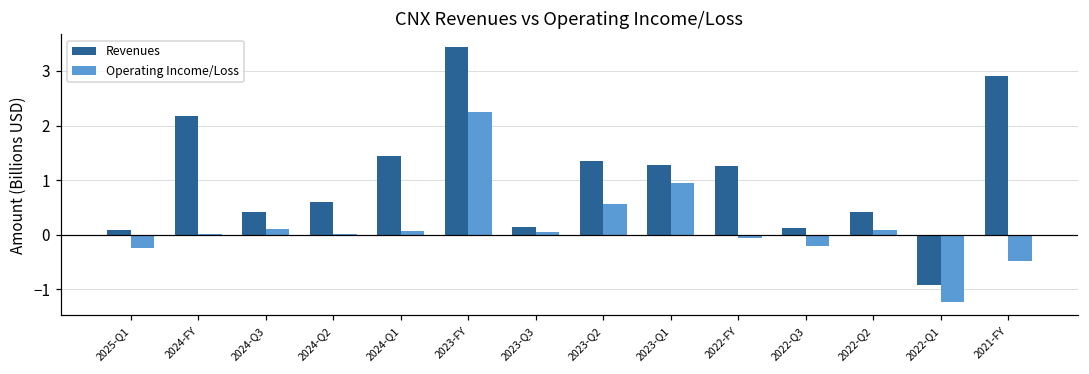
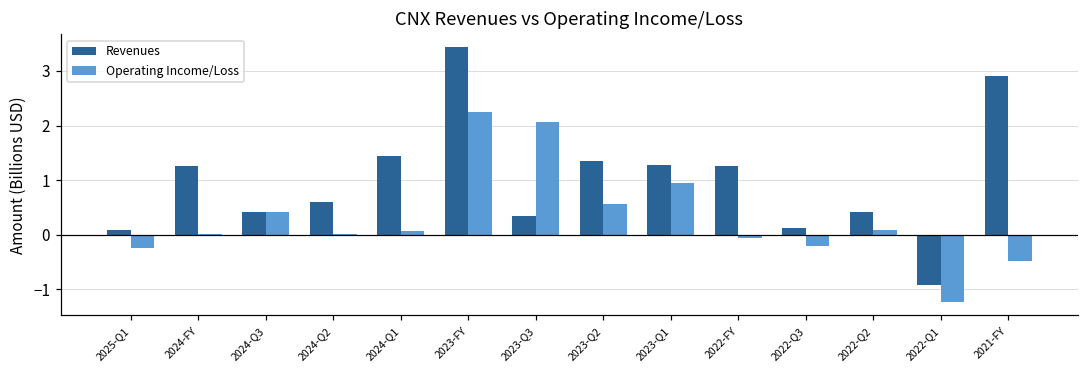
Revenues, 2024-FY: 2.2 -> 1.3
Operating Income/Loss, 2024-Q3: 0.1 -> 0.4
Revenues, 2023-Q3: 0.2 -> 0.4
Operating Income/Loss, 2023-Q3: 0.1 -> 2.1
